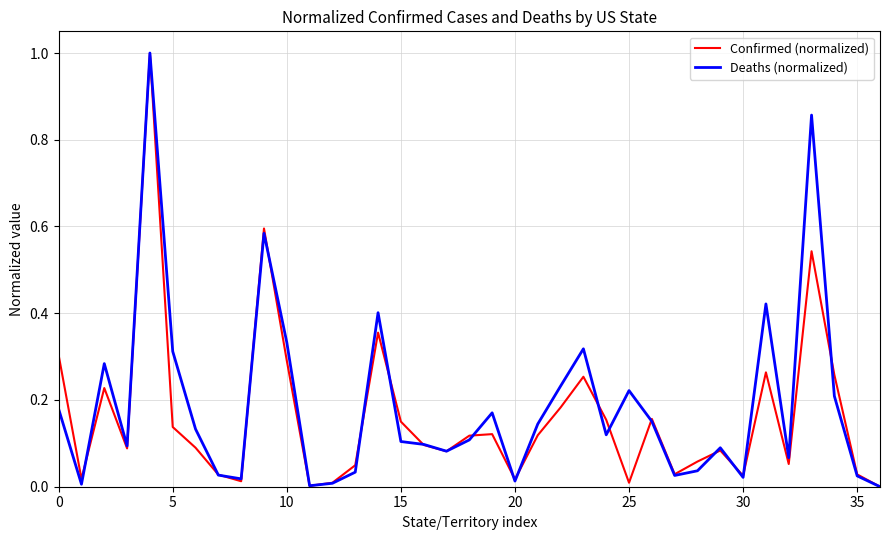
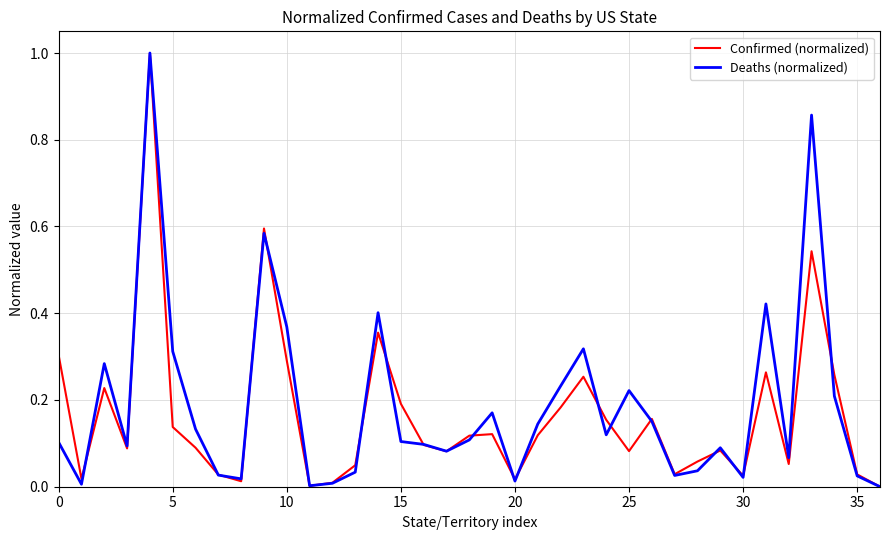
Deaths (normalized), 0: 0.18 -> 0.10
Deaths (normalized), 10: 0.33 -> 0.37
Confirmed (normalized), 15: 0.15 -> 0.19
Confirmed (normalized), 25: 0.01 -> 0.08
